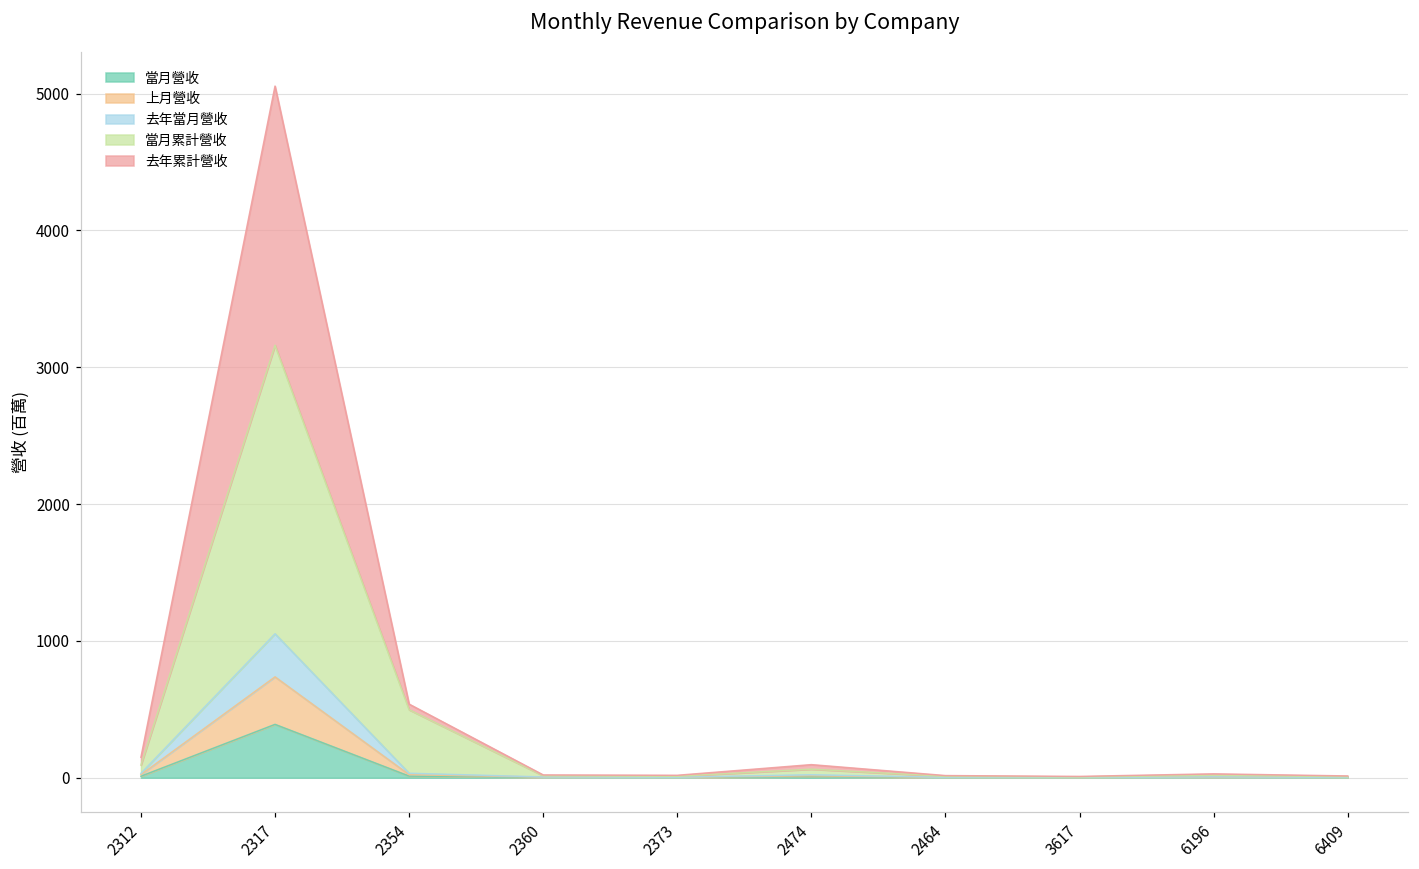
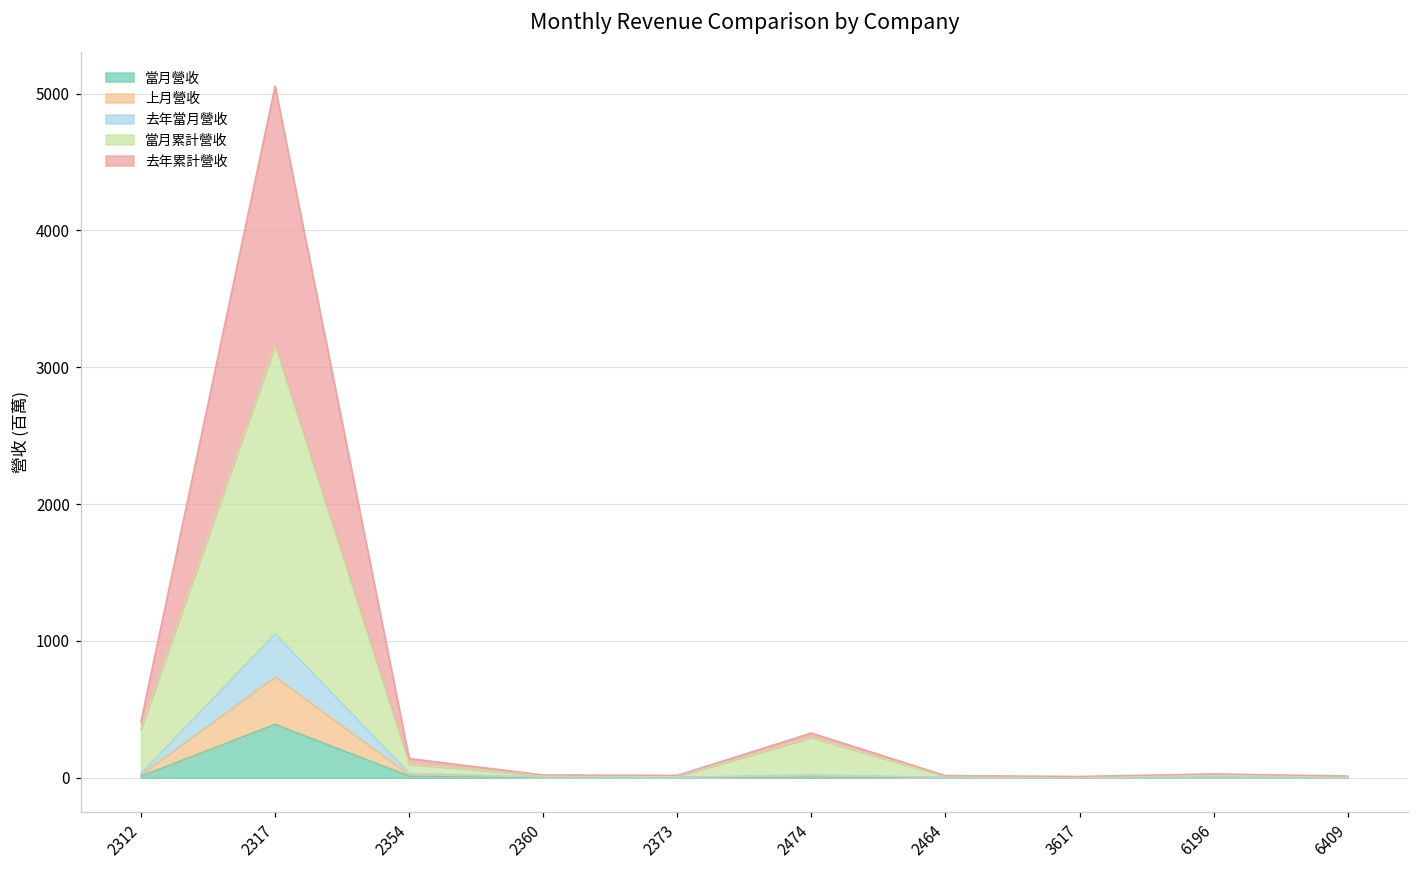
當月累計營收, 2312: 60 -> 320
當月累計營收, 2354: 460 -> 70
當月累計營收, 2474: 40 -> 270
